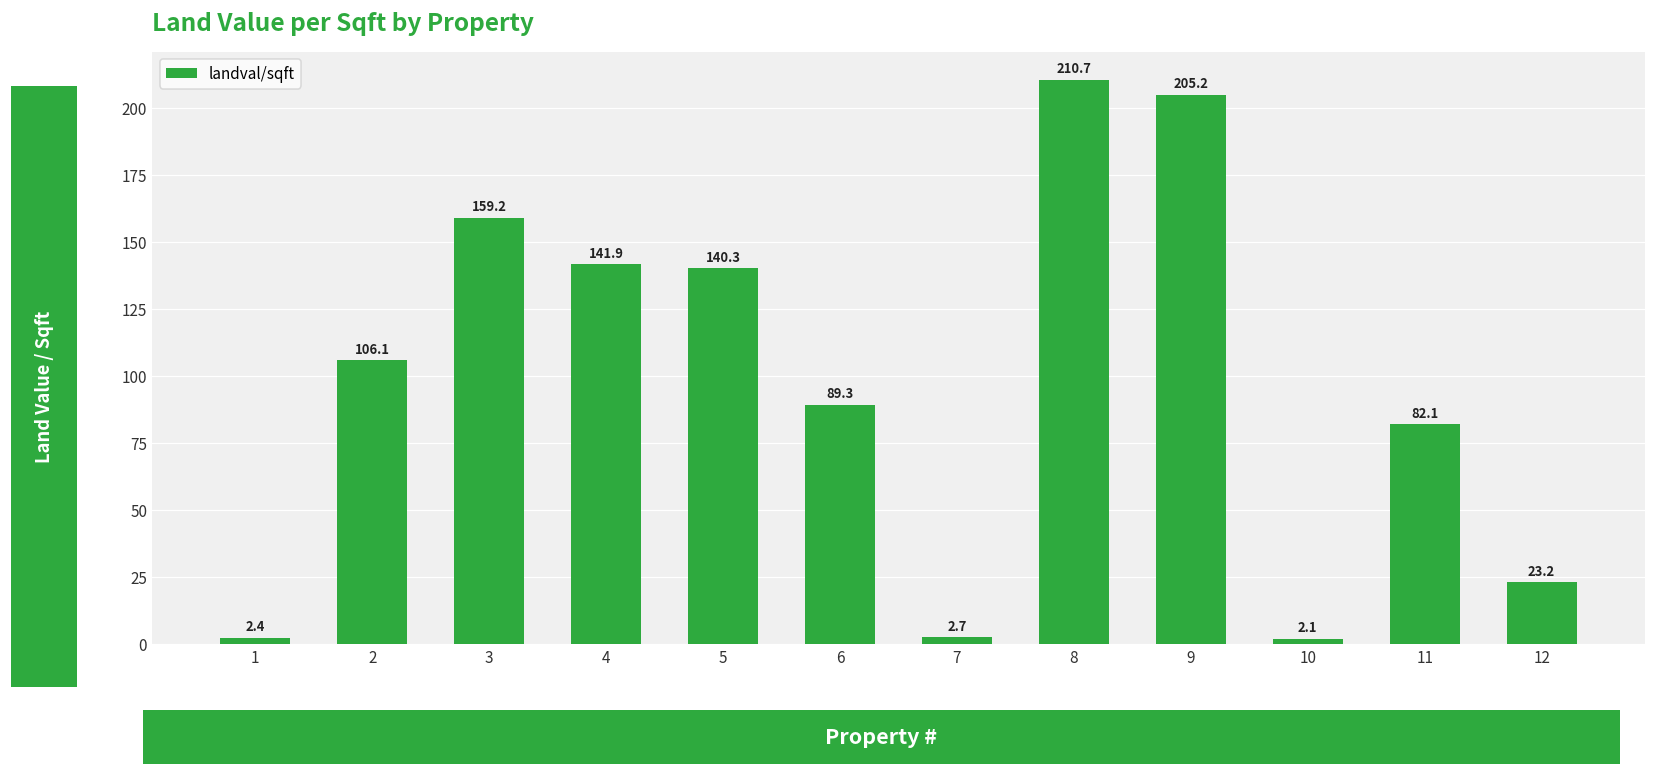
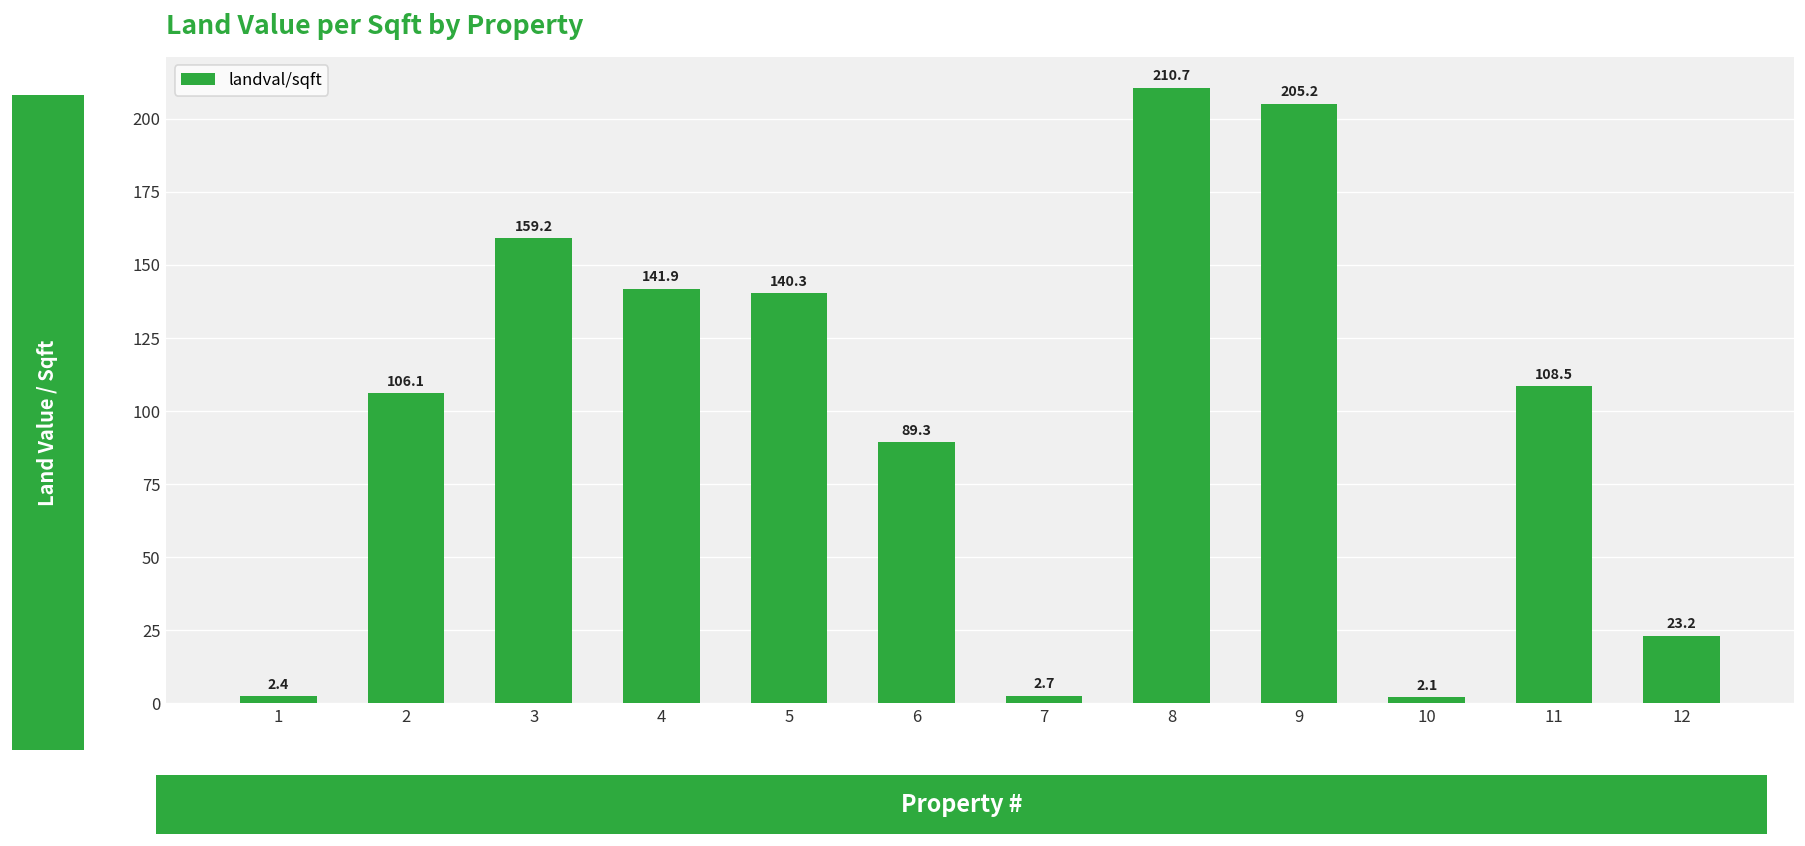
11: 82.1 -> 108.5
